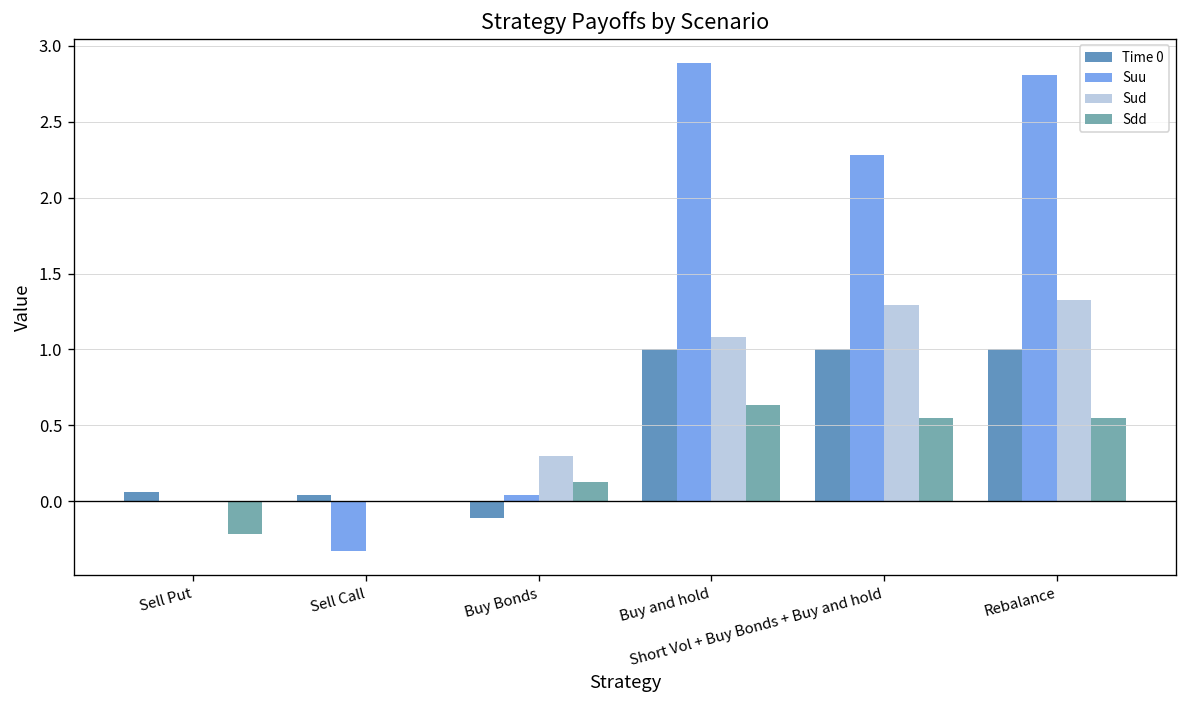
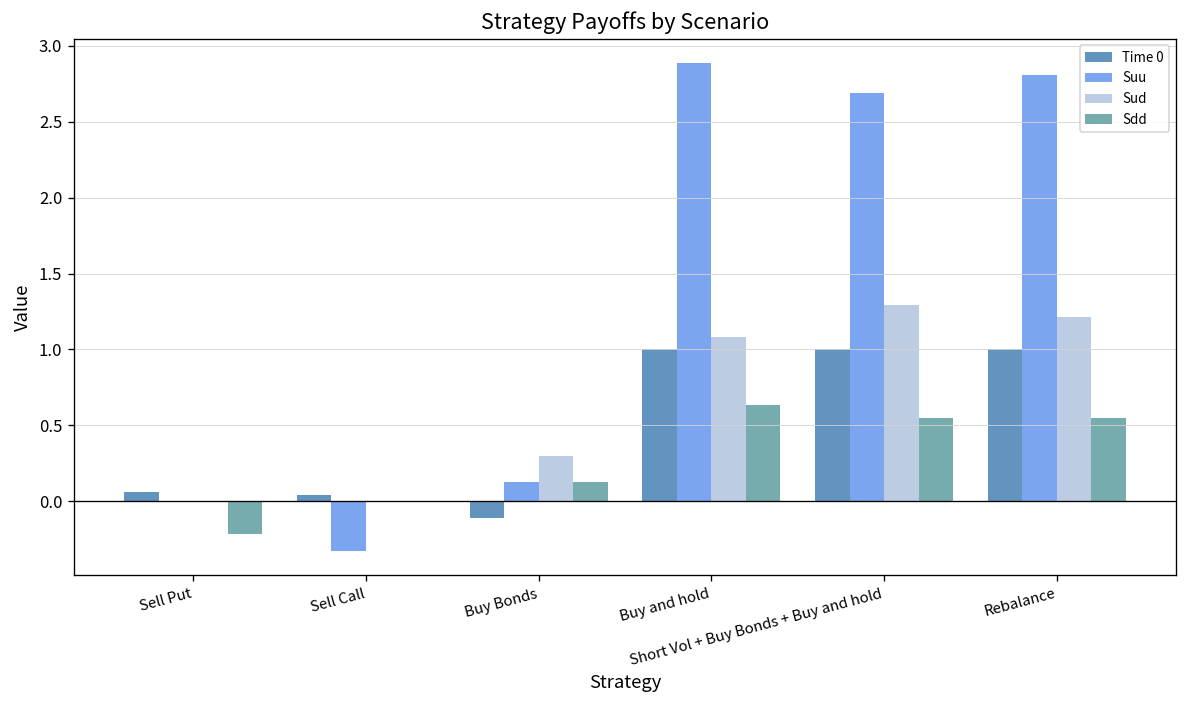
Suu, Buy Bonds: 0.04 -> 0.13
Suu, Short Vol + Buy Bonds + Buy and hold: 2.28 -> 2.69
Sud, Rebalance: 1.32 -> 1.21
